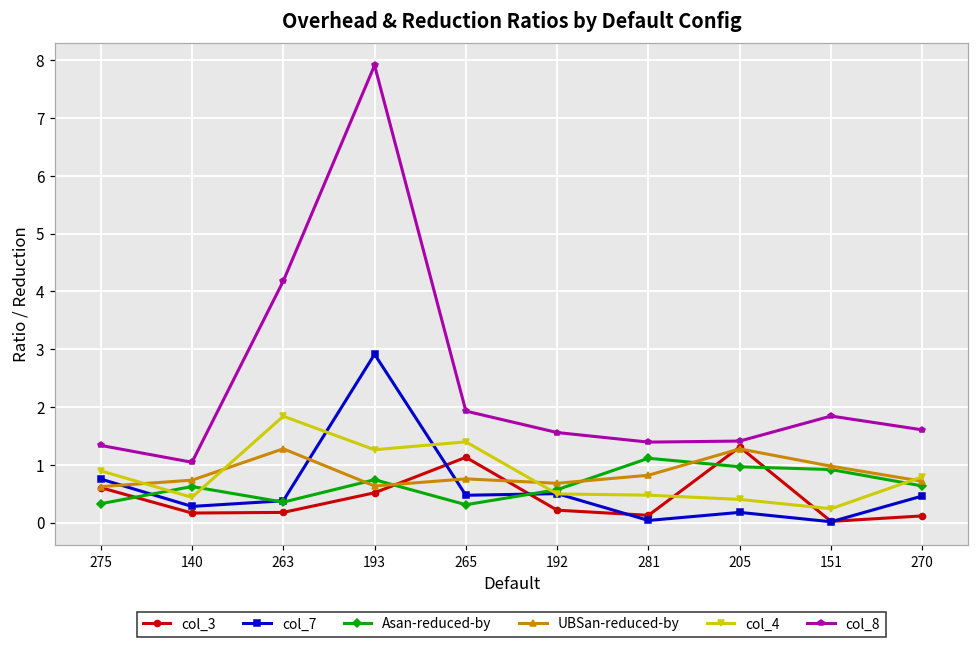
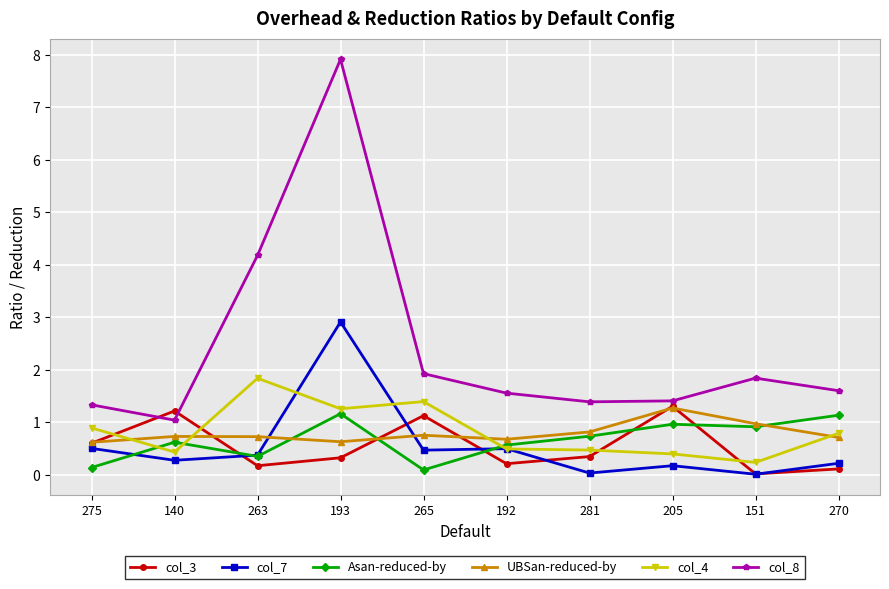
col_7, 275: 0.8 -> 0.5
Asan-reduced-by, 275: 0.3 -> 0.1
col_3, 140: 0.2 -> 1.2
UBSan-reduced-by, 263: 1.3 -> 0.7
col_3, 193: 0.5 -> 0.3
Asan-reduced-by, 193: 0.7 -> 1.2
Asan-reduced-by, 265: 0.3 -> 0.1
col_3, 281: 0.1 -> 0.3
Asan-reduced-by, 281: 1.1 -> 0.7
col_7, 270: 0.5 -> 0.2
Asan-reduced-by, 270: 0.6 -> 1.1
